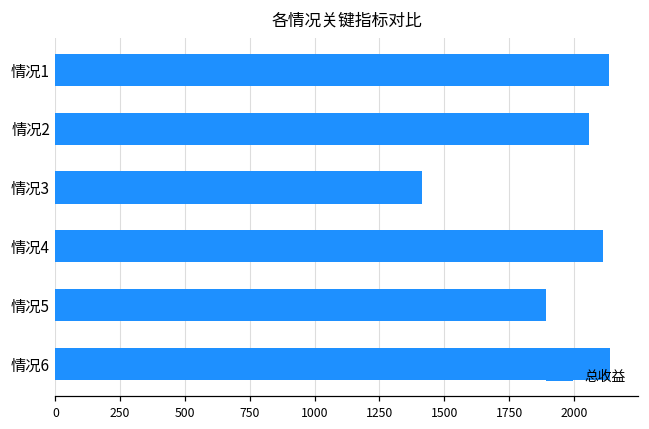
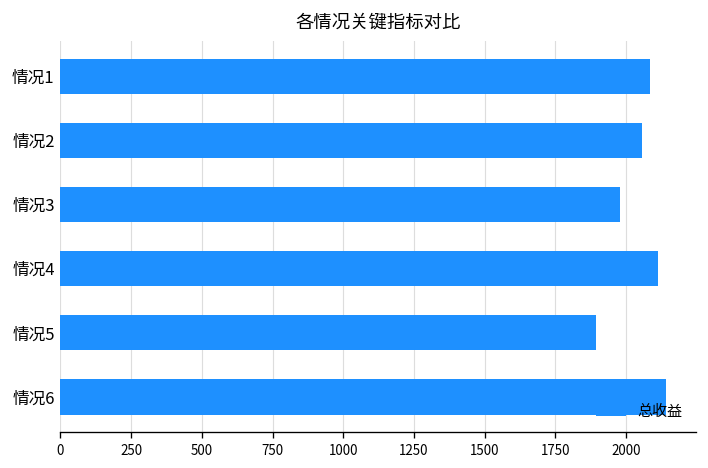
情况1: 2130 -> 2090
情况3: 1410 -> 1980
